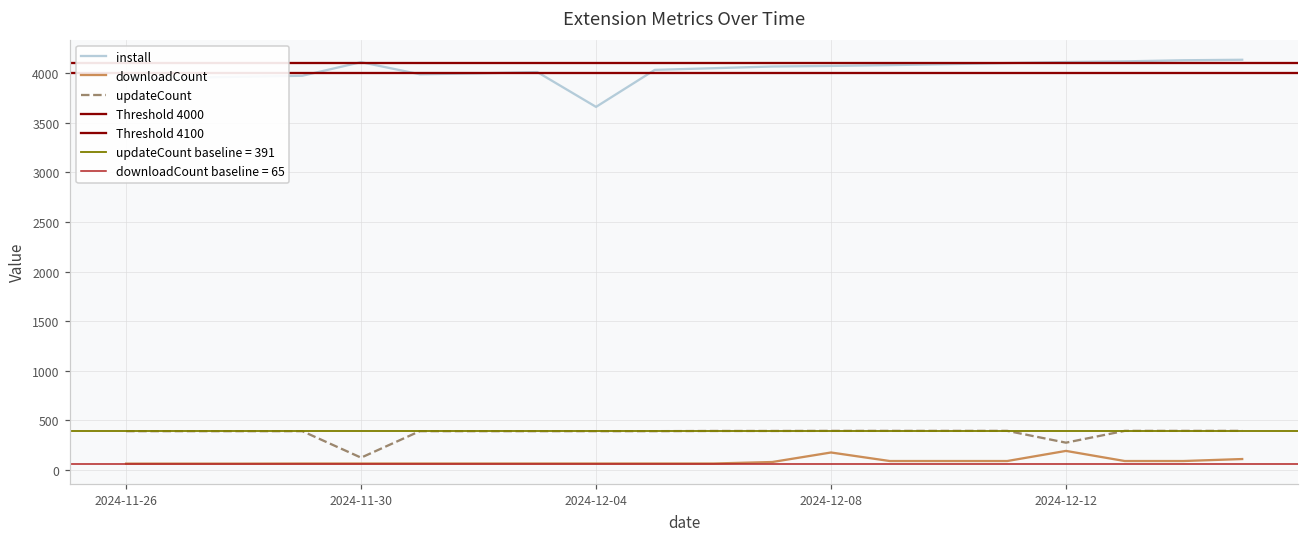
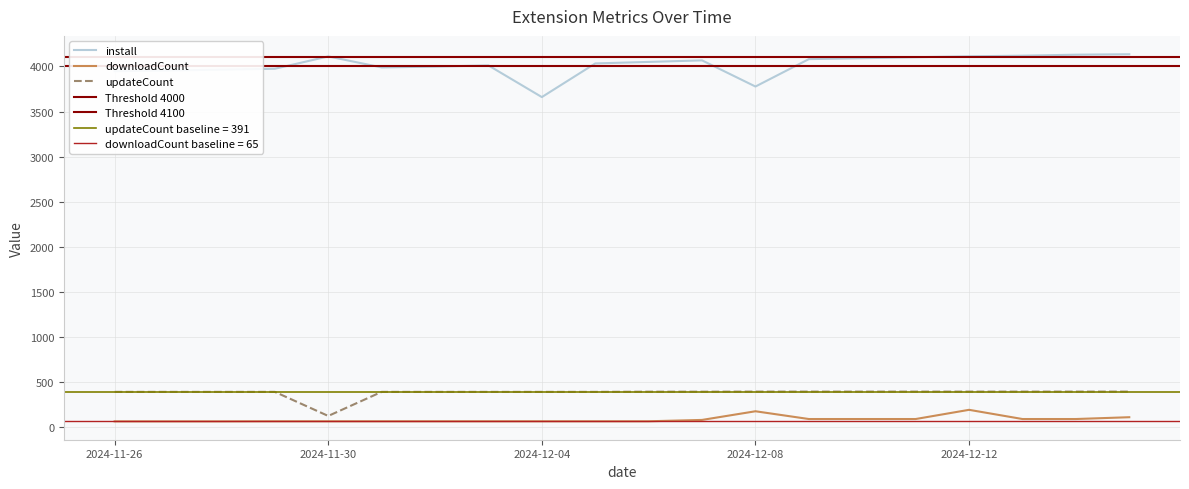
install, 2024-12-08: 4100 -> 3800
updateCount, 2024-12-12: 300 -> 400
